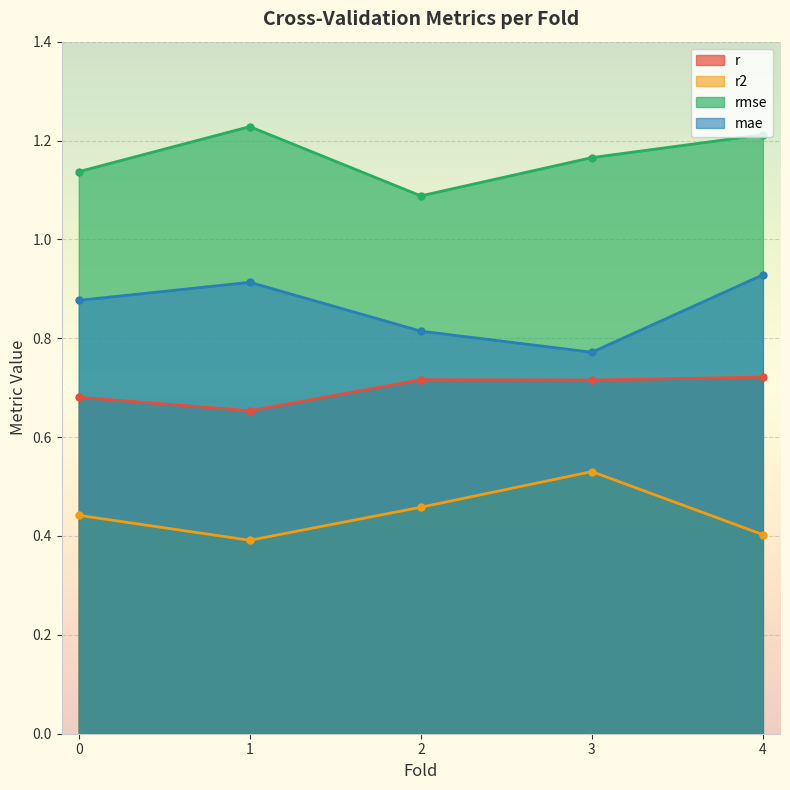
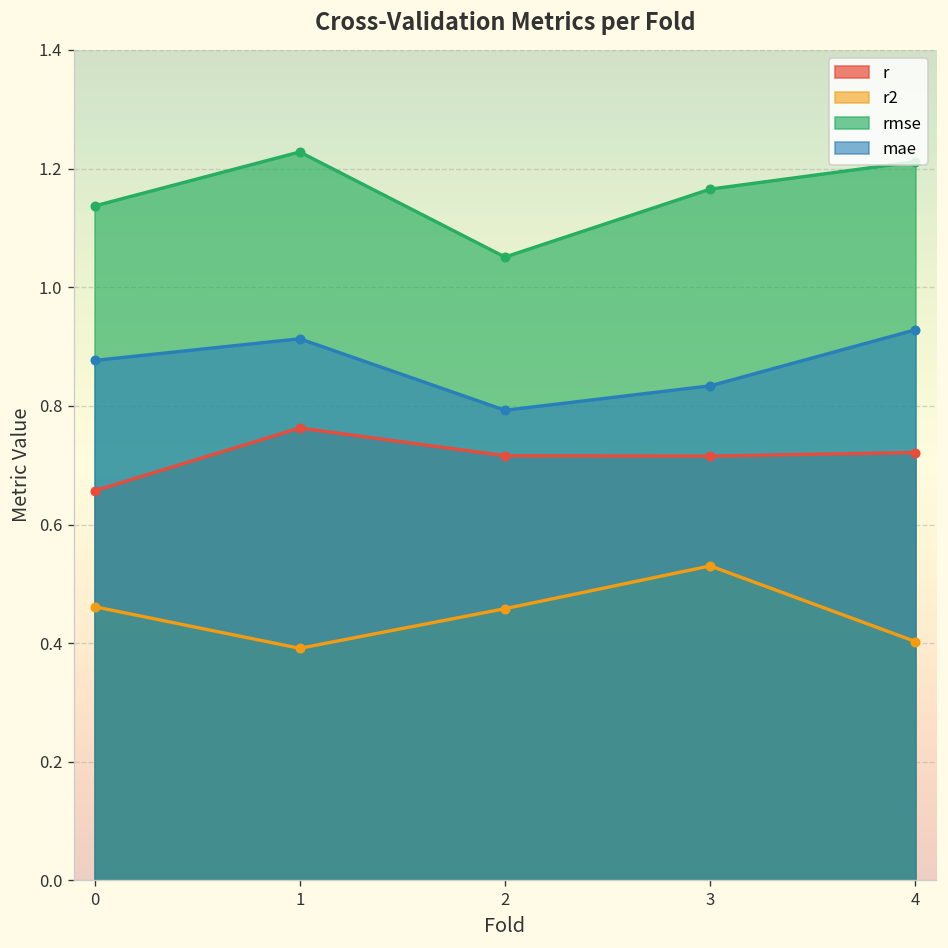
r, 0: 0.68 -> 0.66
r2, 0: 0.44 -> 0.46
r, 1: 0.65 -> 0.76
rmse, 2: 1.09 -> 1.05
mae, 2: 0.81 -> 0.79
mae, 3: 0.77 -> 0.83
